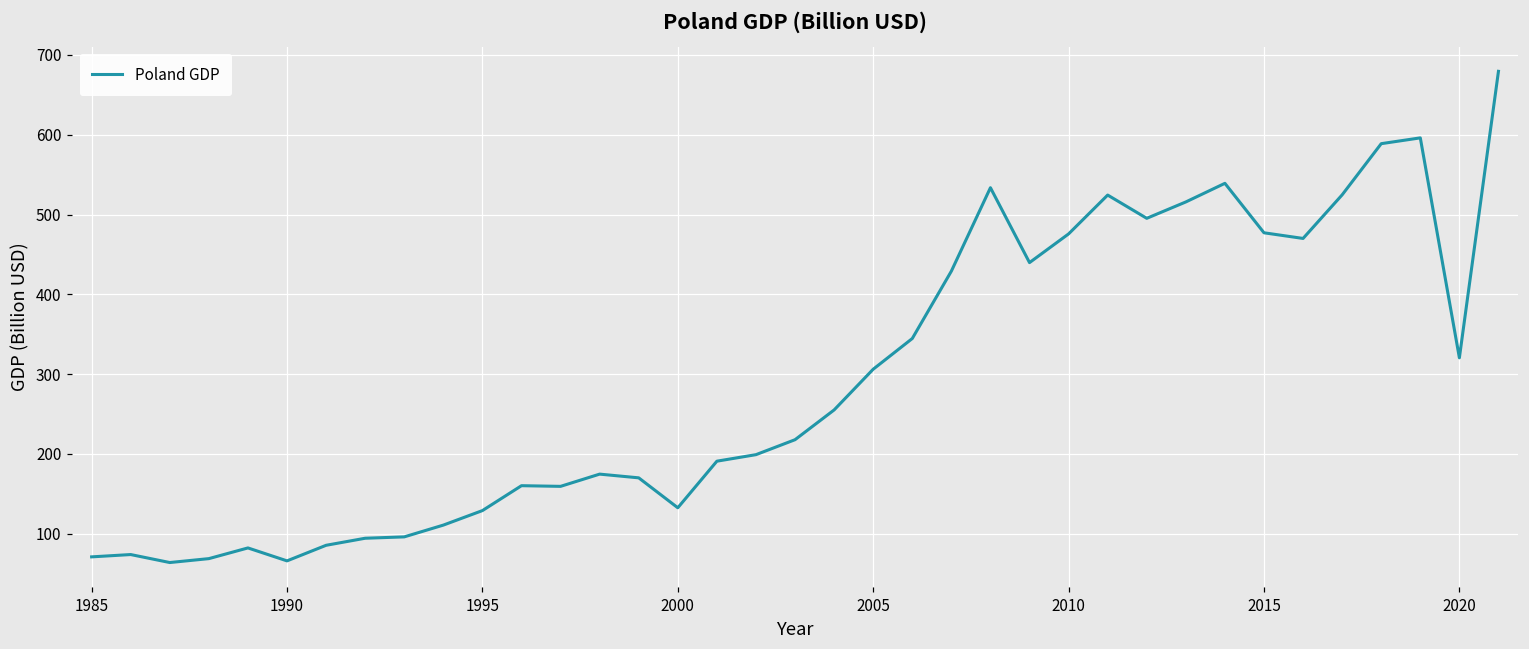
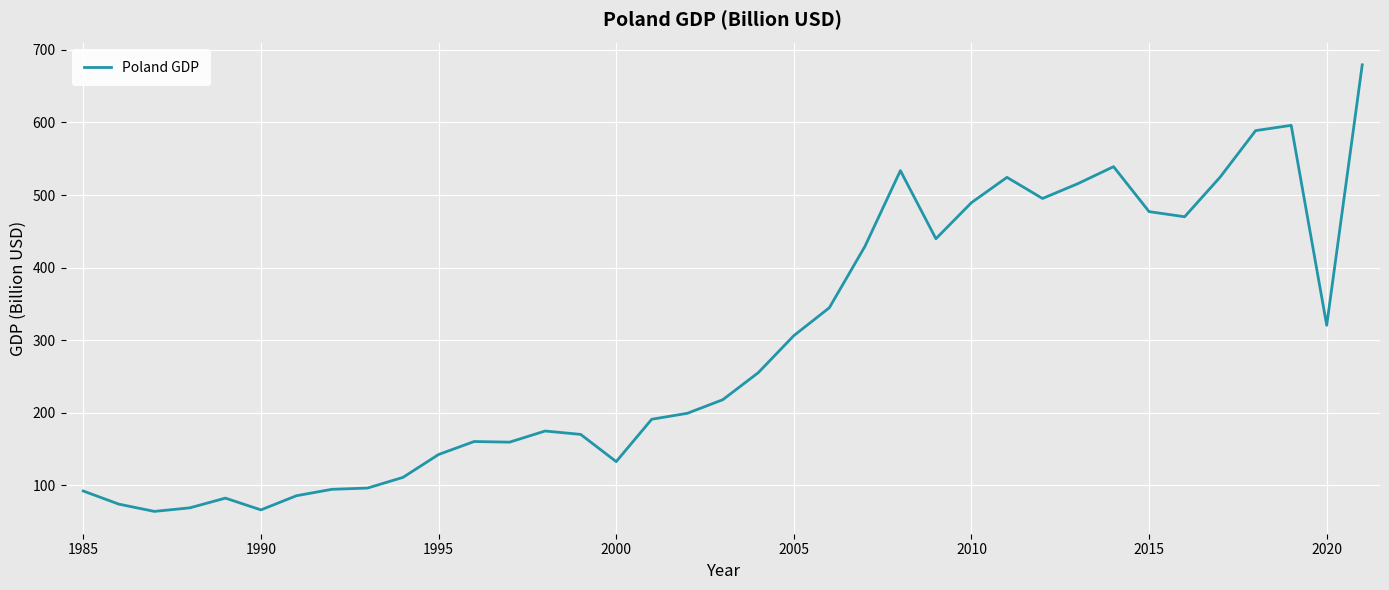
1985: 70 -> 90
1995: 130 -> 140
2010: 480 -> 490
